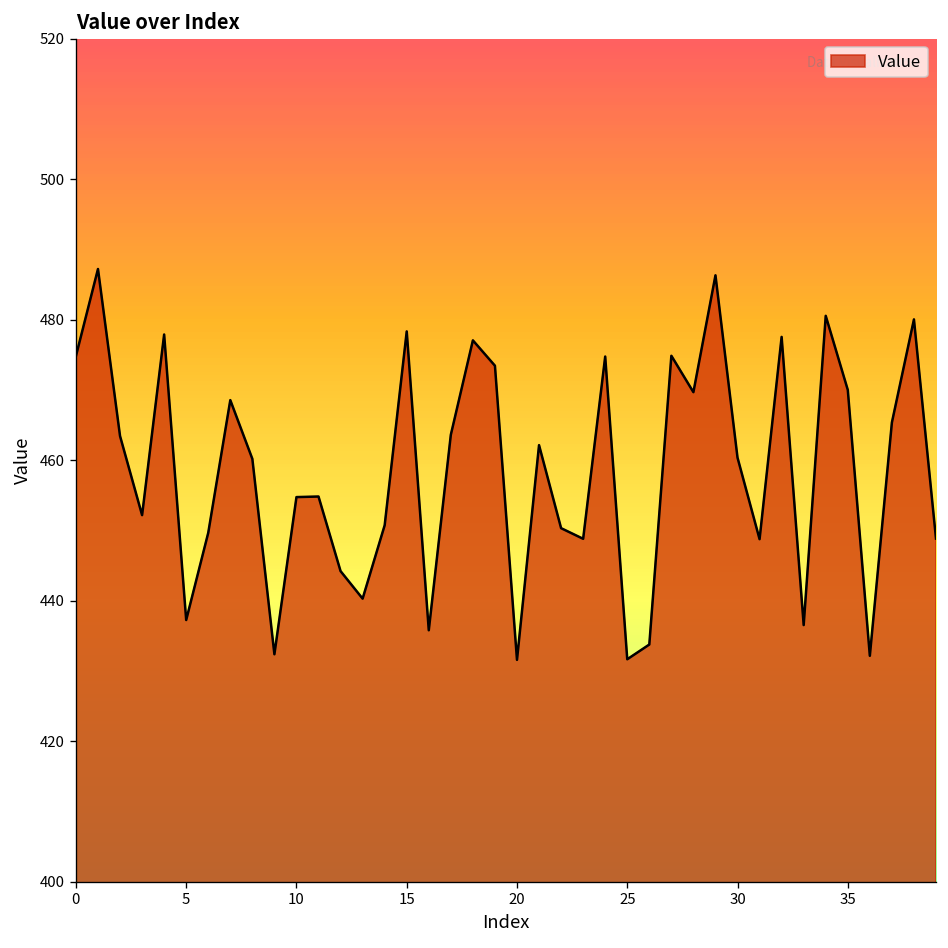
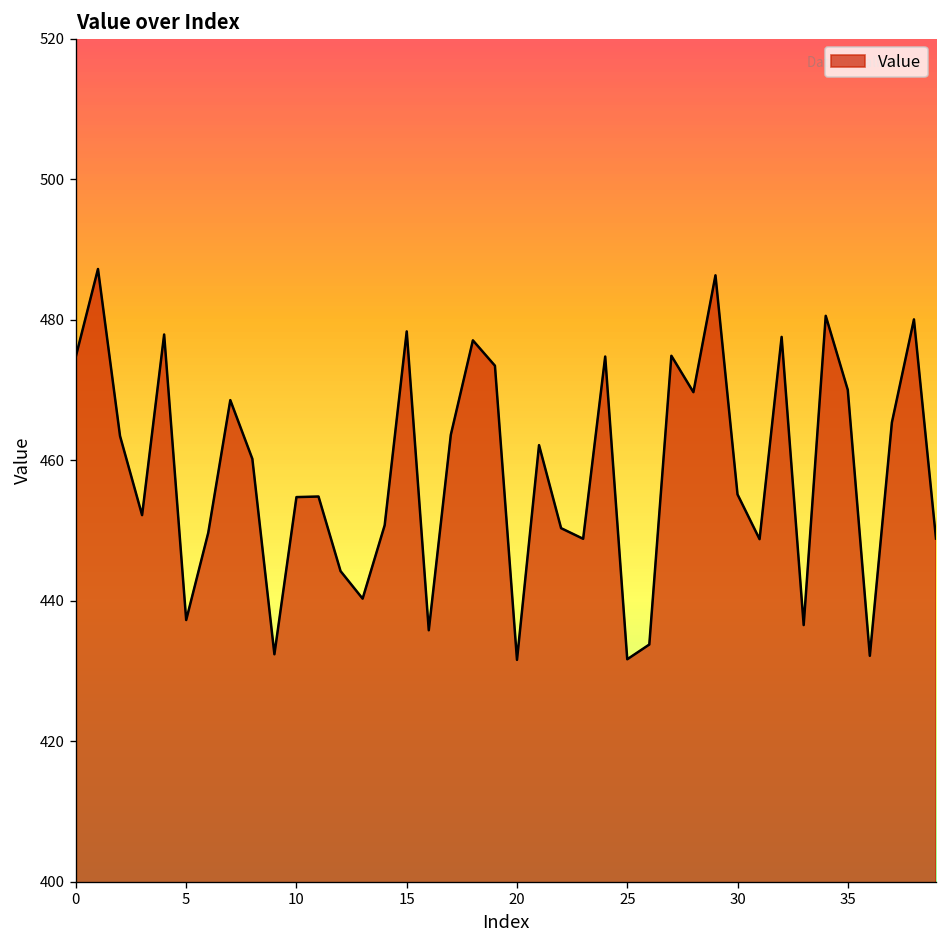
30: 460 -> 455
